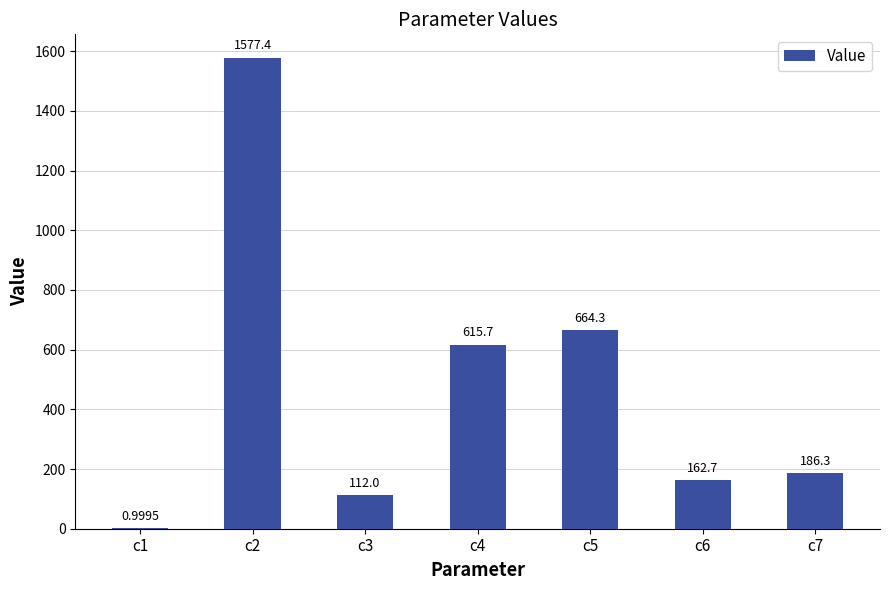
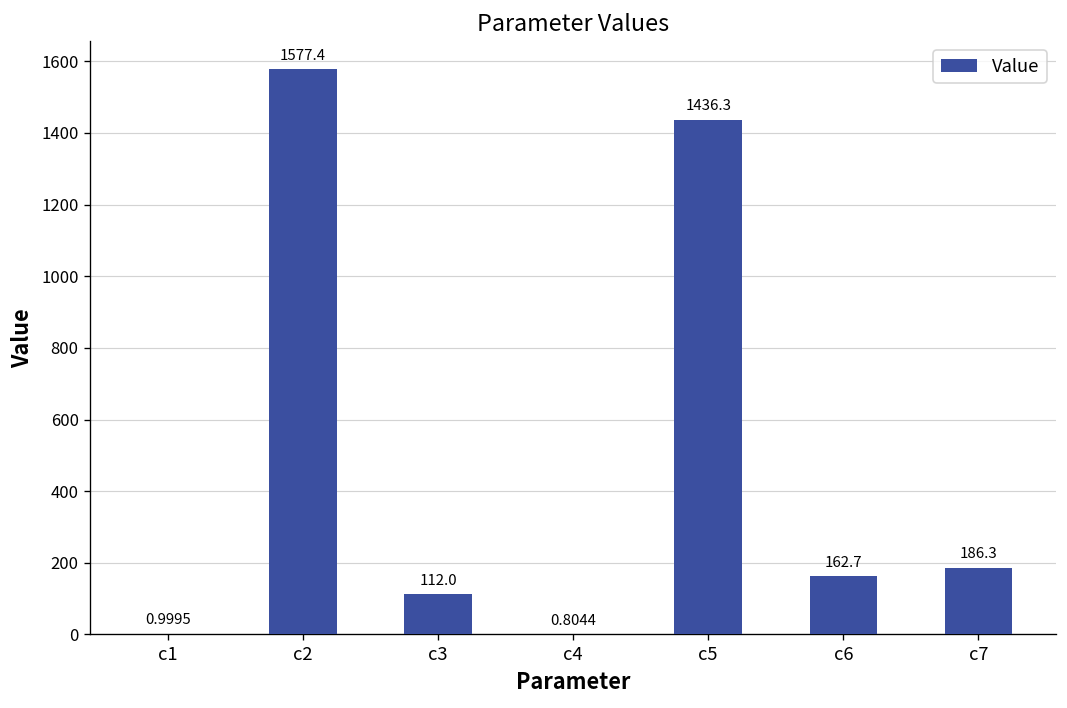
c4: 615.7 -> 0.8044
c5: 664.3 -> 1436.3
